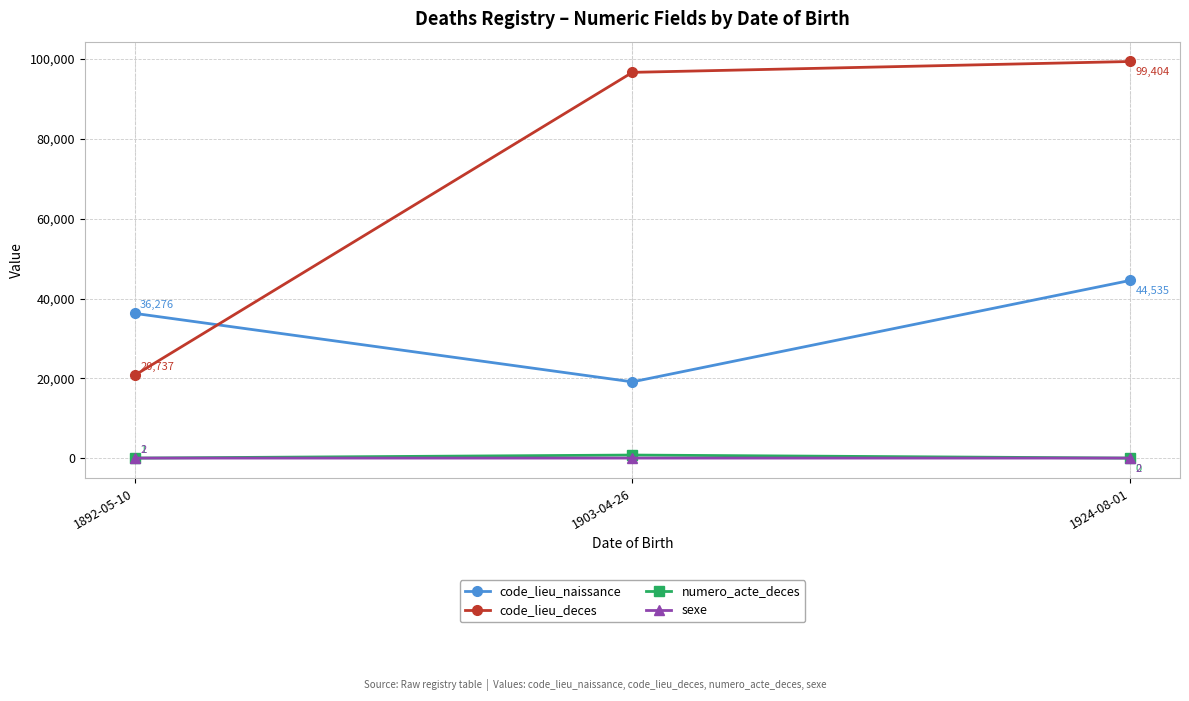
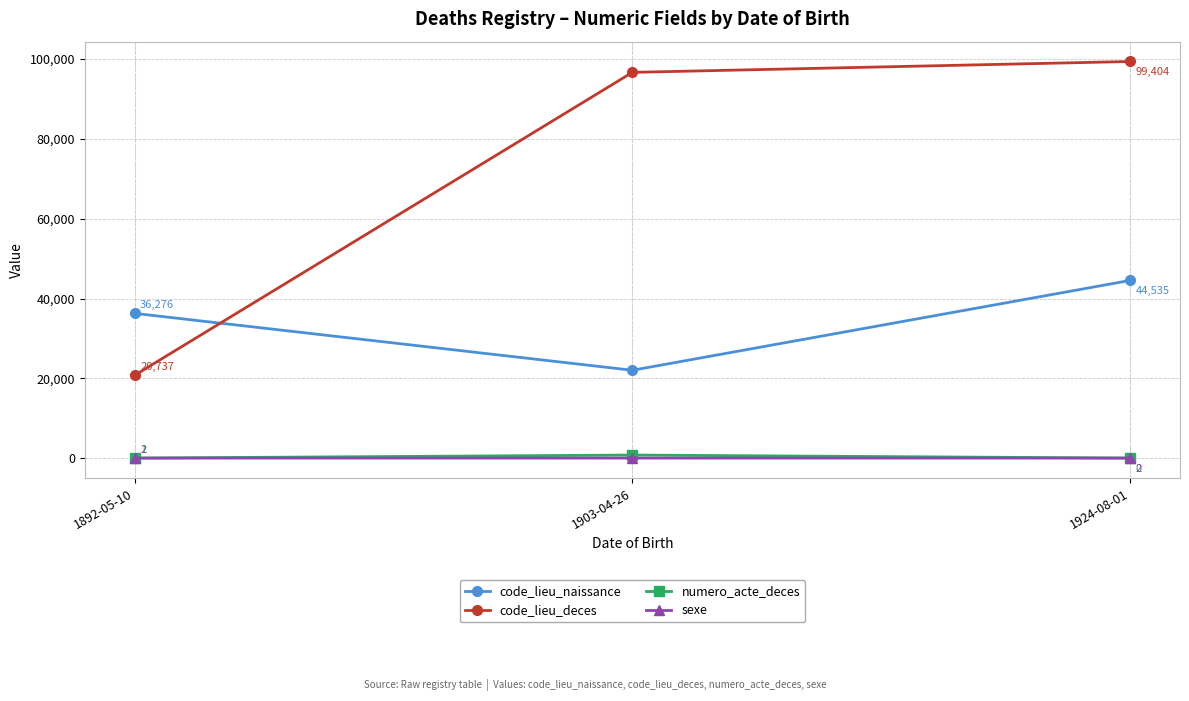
code_lieu_naissance, 1903-04-26: 19,000 -> 22,000
